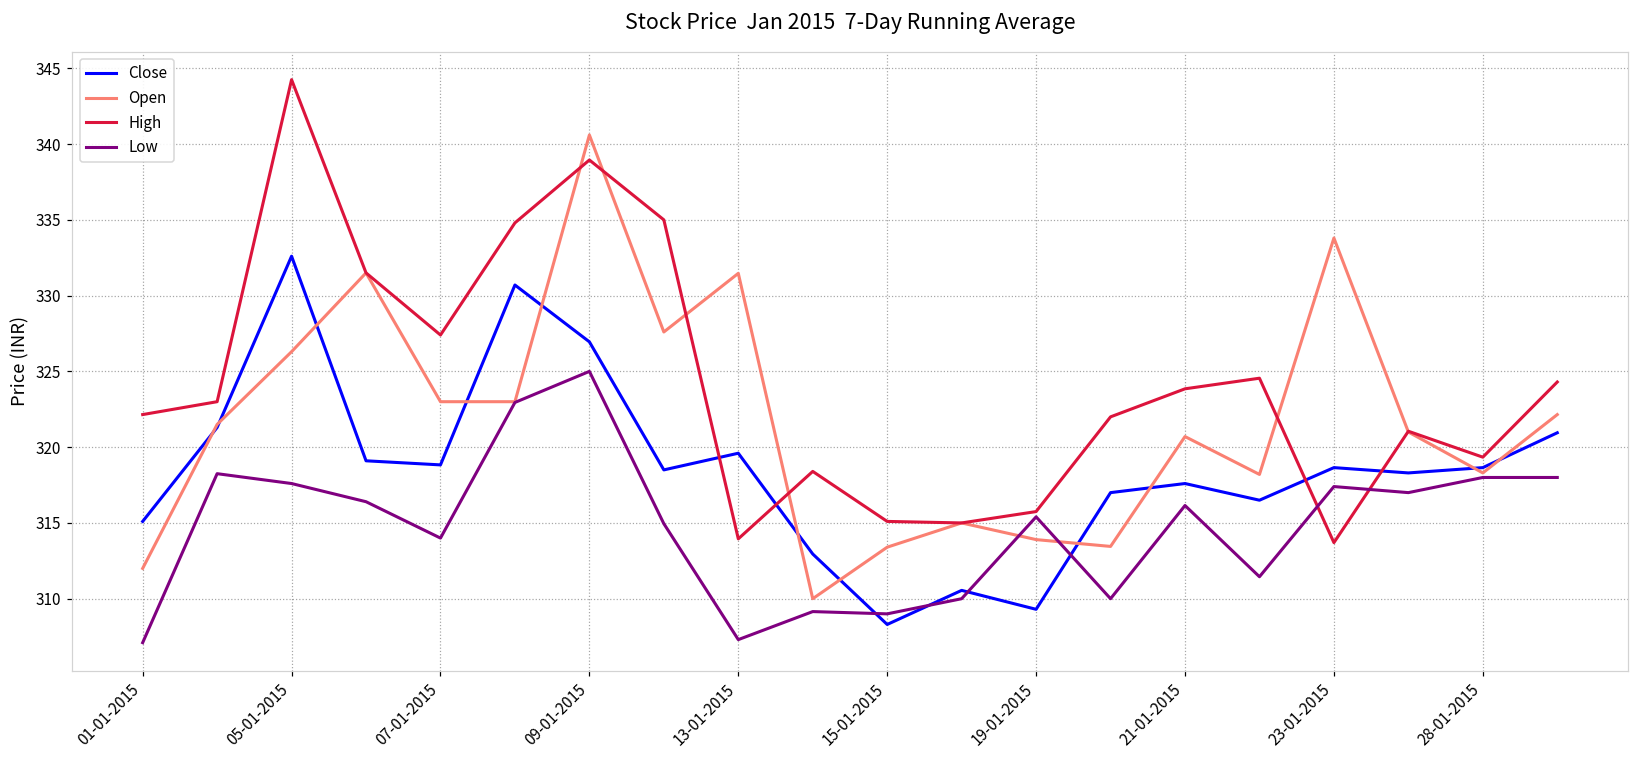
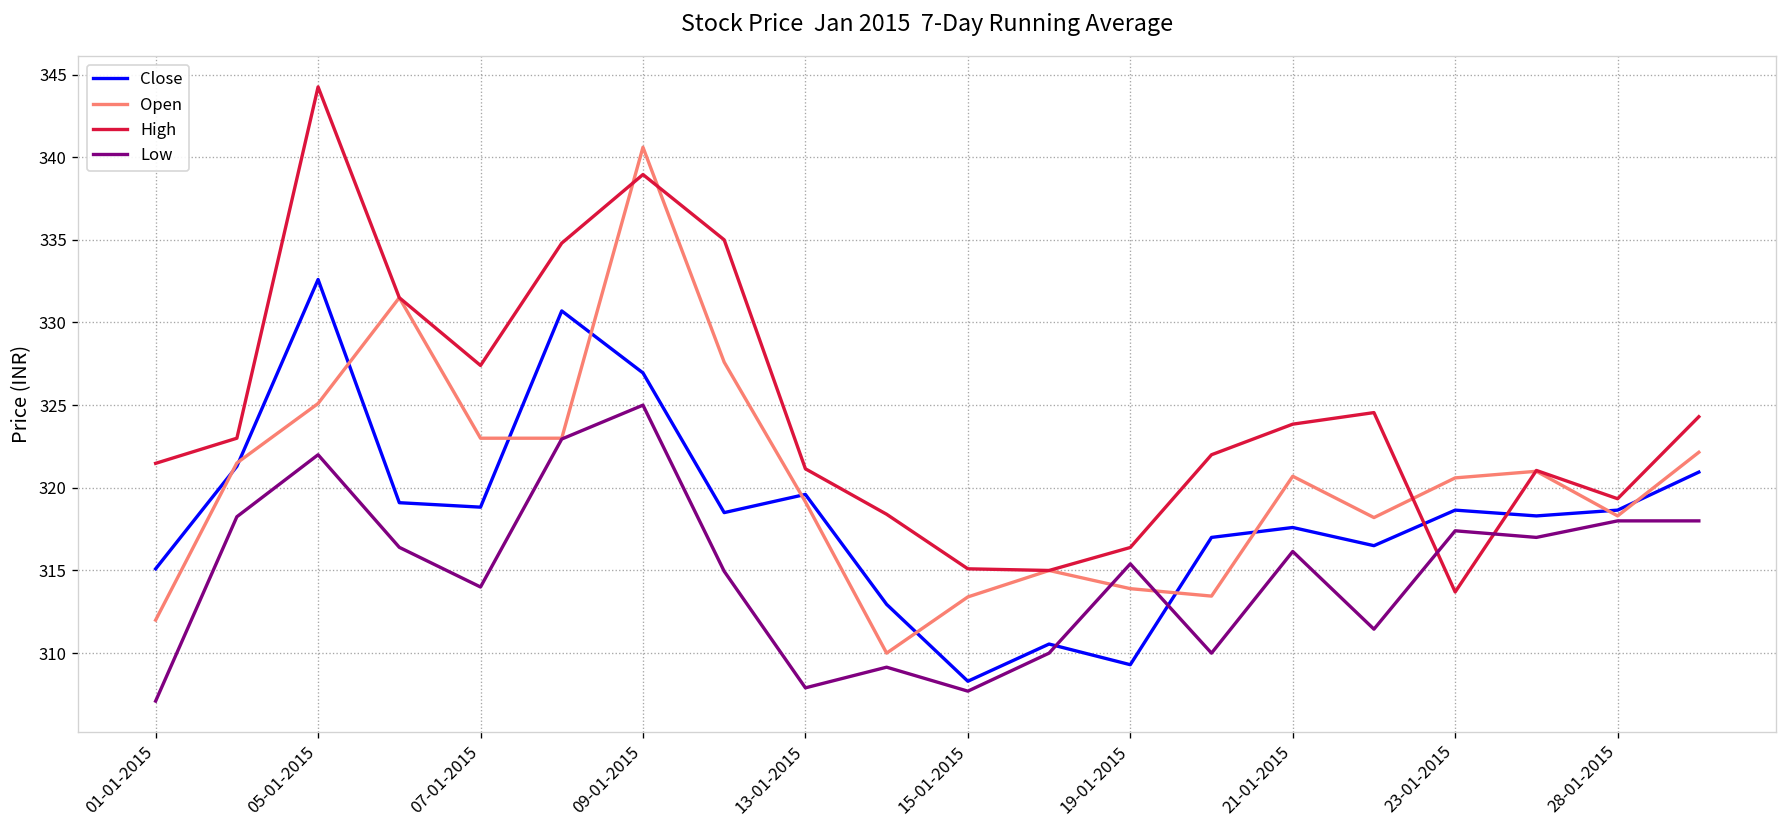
High, 01-01-2015: 322.2 -> 321.5
Open, 05-01-2015: 326.3 -> 325.1
Low, 05-01-2015: 317.6 -> 322.0
Open, 13-01-2015: 331.5 -> 319.2
High, 13-01-2015: 314.0 -> 321.2
Low, 13-01-2015: 307.3 -> 307.9
Low, 15-01-2015: 309.0 -> 307.7
High, 19-01-2015: 315.8 -> 316.4
Open, 23-01-2015: 333.8 -> 320.6
